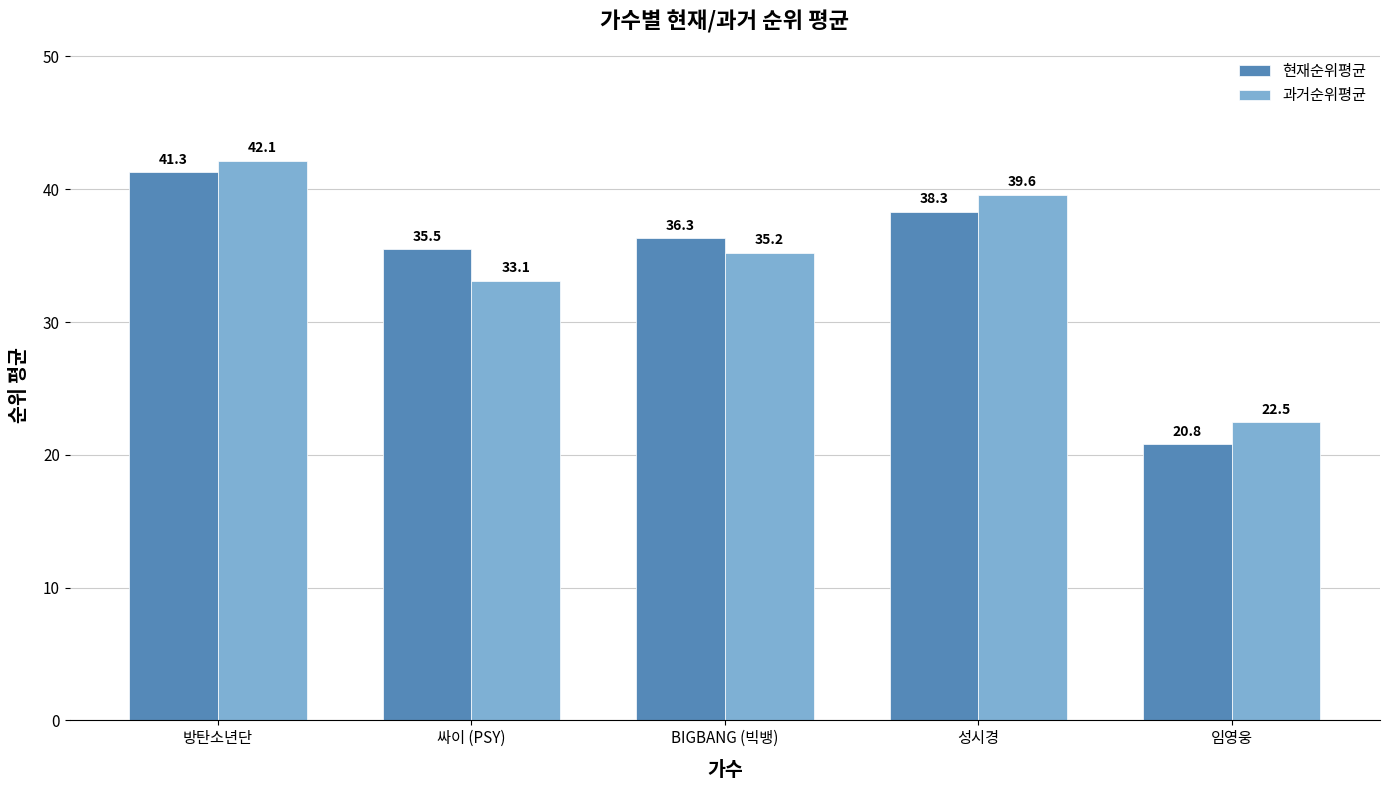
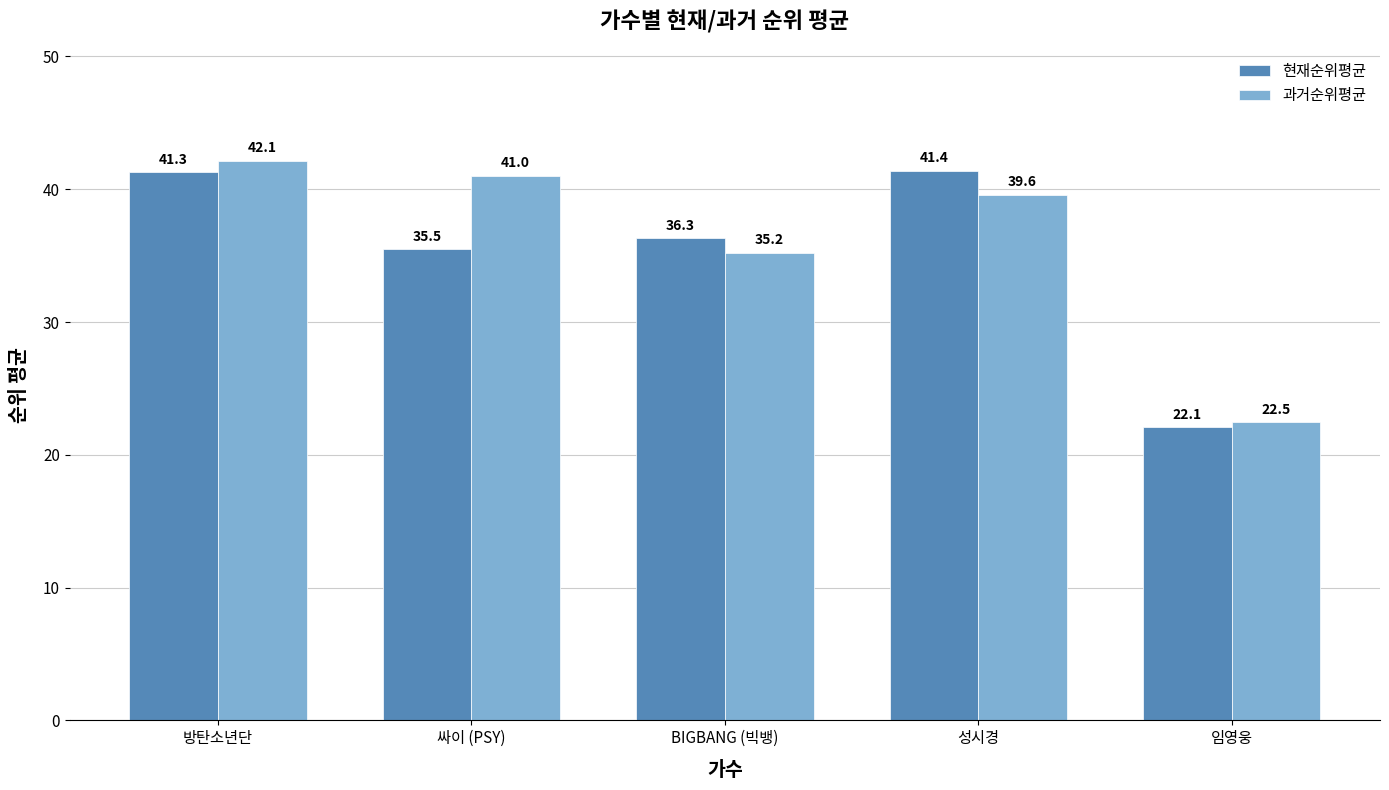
과거순위평균, 싸이 (PSY): 33.1 -> 41.0
현재순위평균, 성시경: 38.3 -> 41.4
현재순위평균, 임영웅: 20.8 -> 22.1
